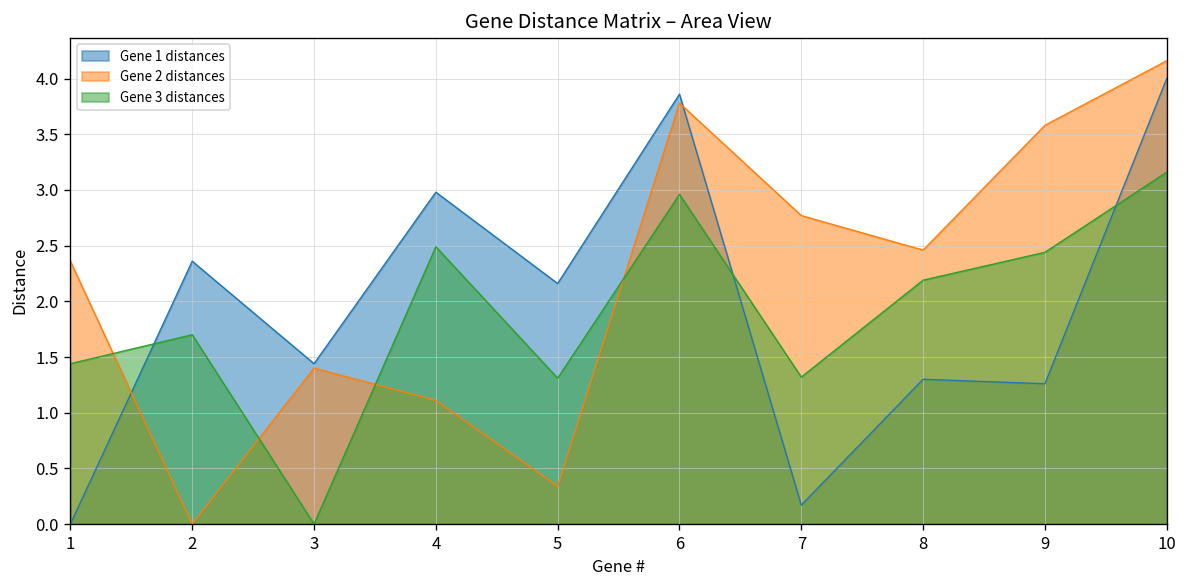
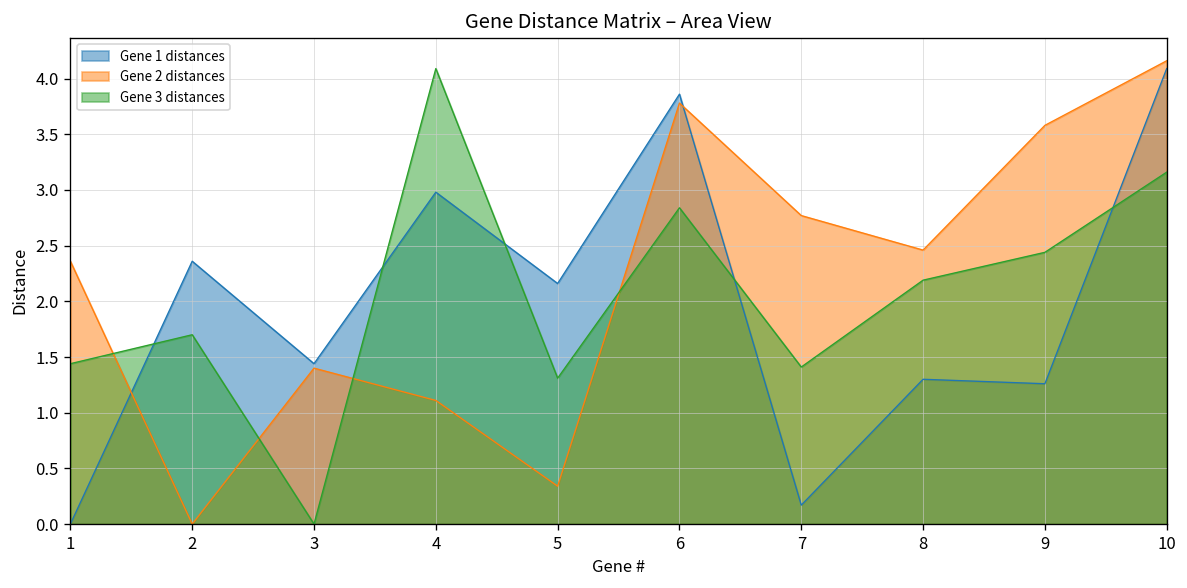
Gene 3 distances, 4: 2.5 -> 4.1
Gene 3 distances, 6: 3.0 -> 2.8
Gene 3 distances, 7: 1.3 -> 1.4
Gene 1 distances, 10: 4.0 -> 4.1
